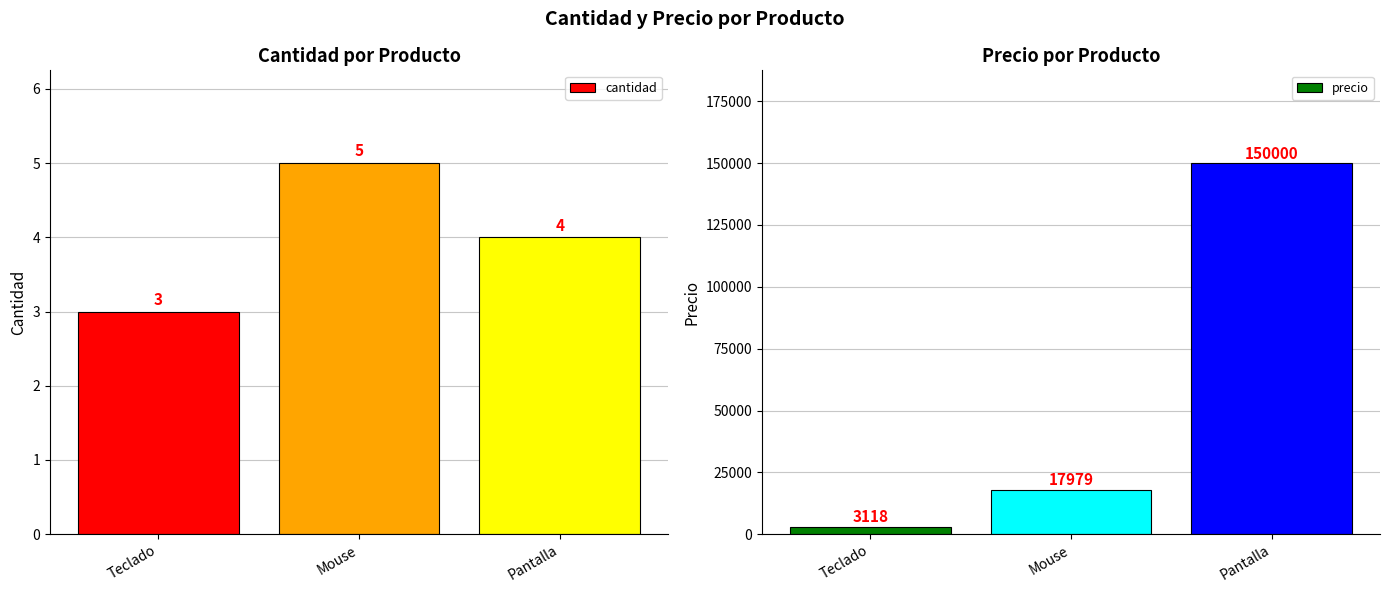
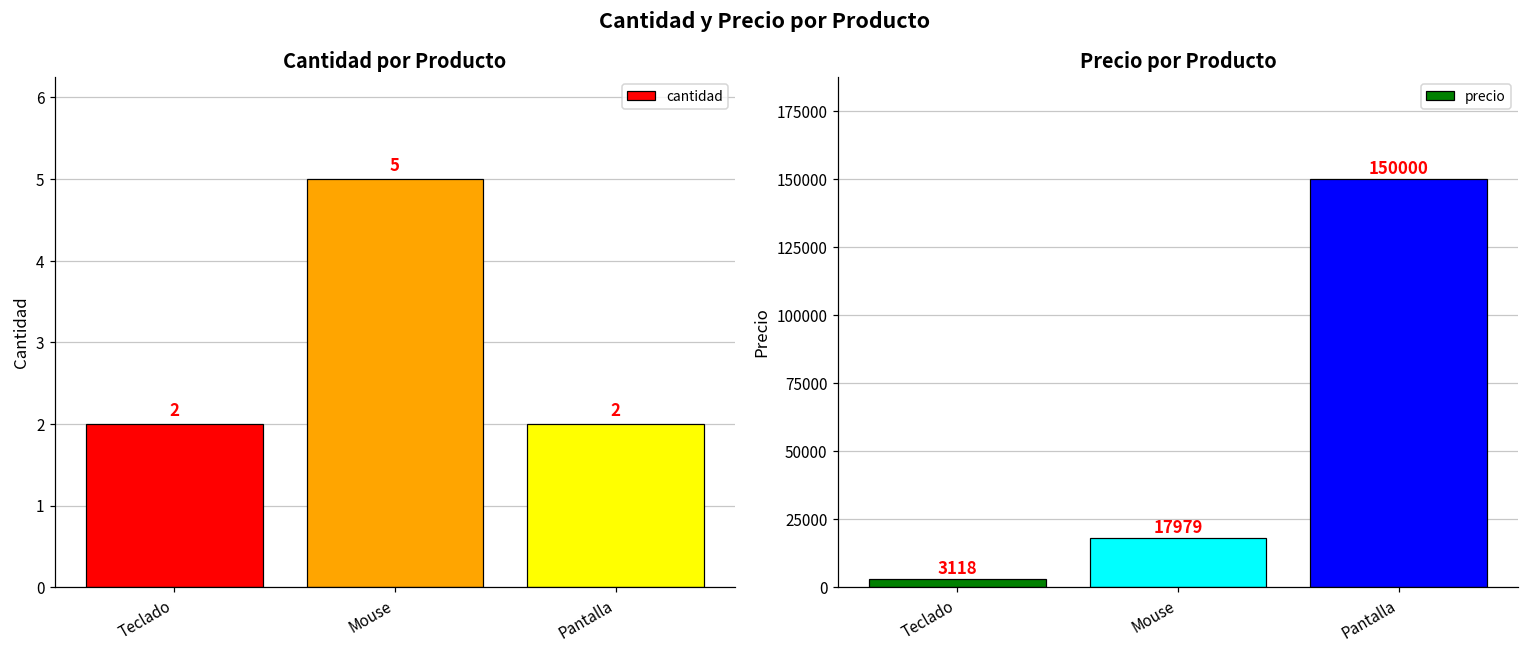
Cantidad por Producto, Teclado: 3 -> 2
Cantidad por Producto, Pantalla: 4 -> 2
